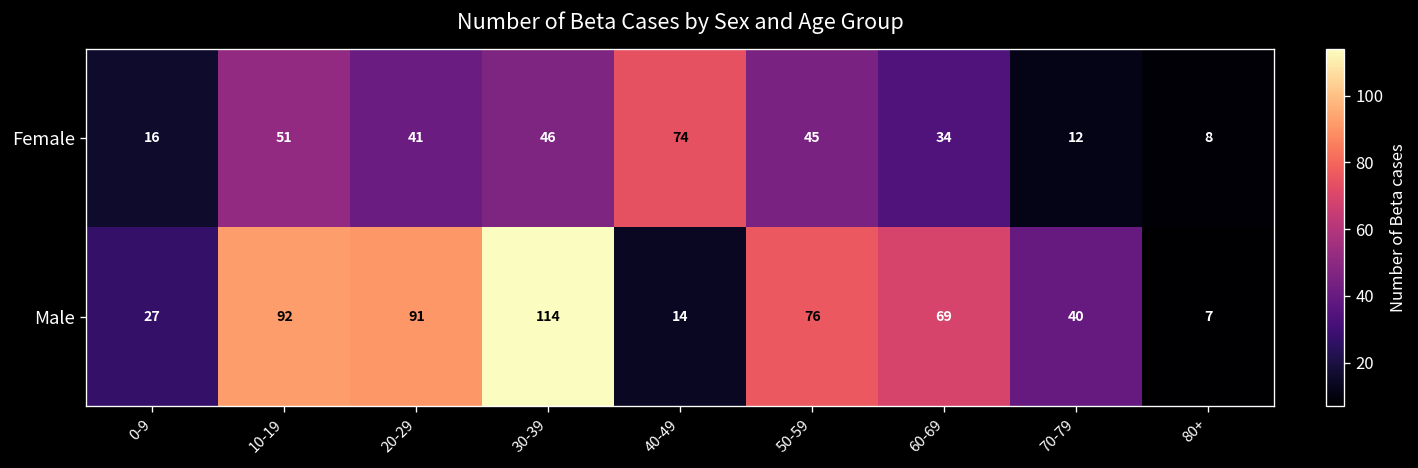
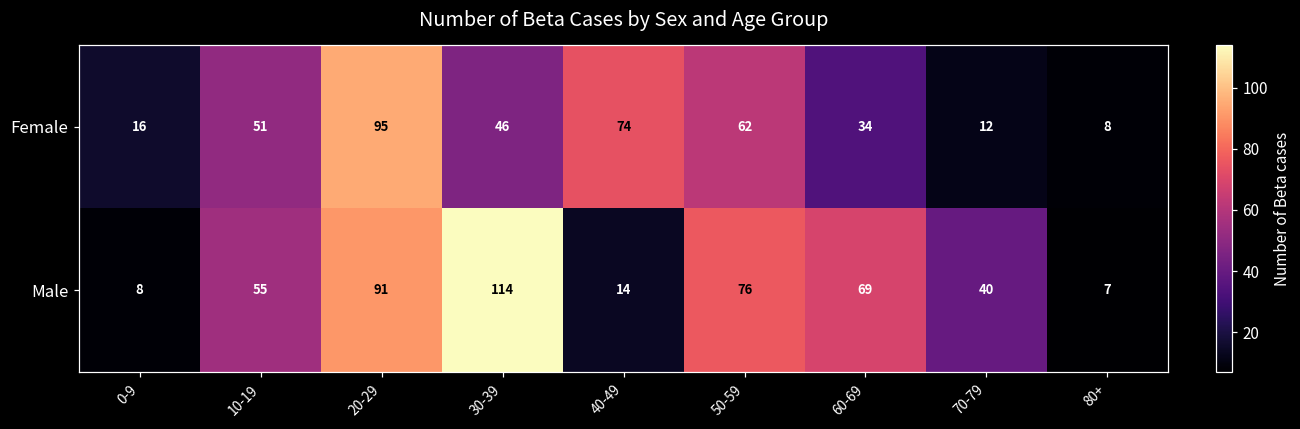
Female, 20-29: 41 -> 95
Female, 50-59: 45 -> 62
Male, 0-9: 27 -> 8
Male, 10-19: 92 -> 55
